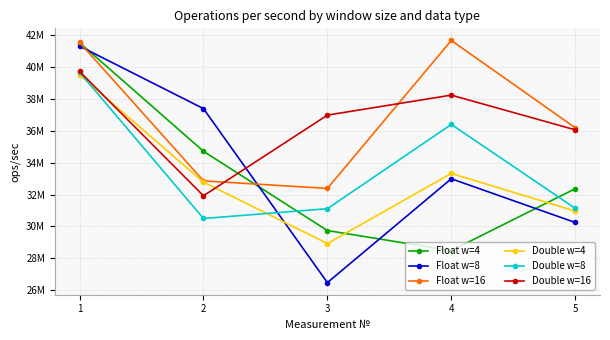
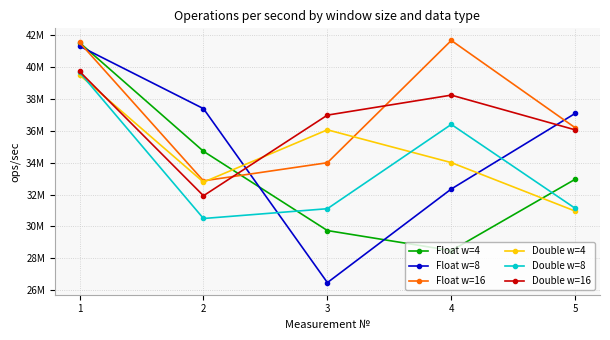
Float w=16, 3: 32400000 -> 34000000
Double w=4, 3: 28900000 -> 36100000
Float w=8, 4: 33000000 -> 32400000
Double w=4, 4: 33300000 -> 34000000
Float w=4, 5: 32400000 -> 33000000
Float w=8, 5: 30200000 -> 37100000
